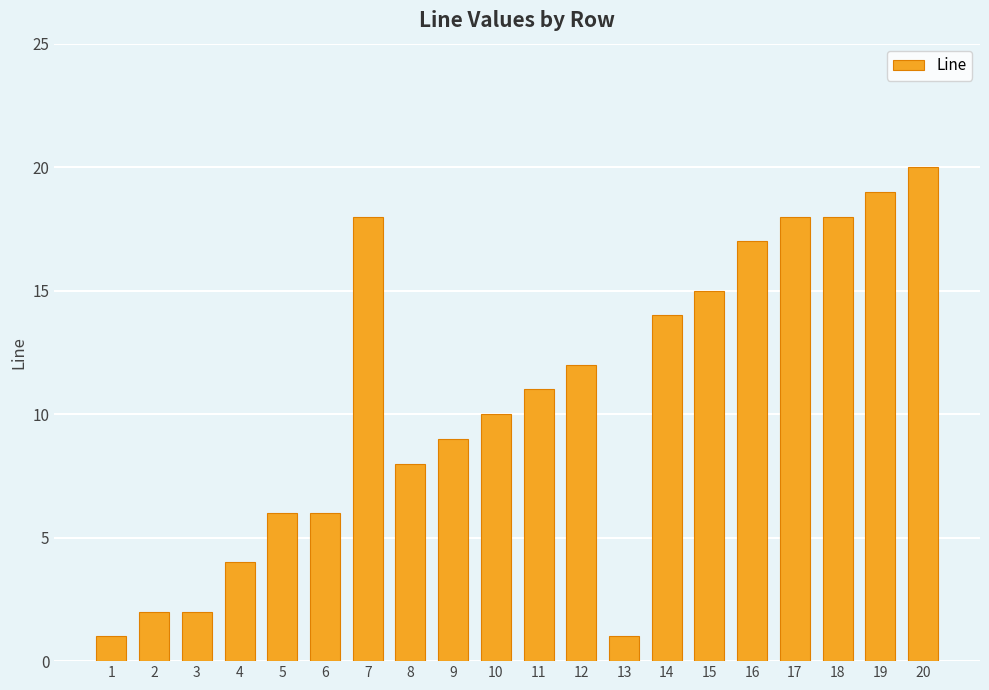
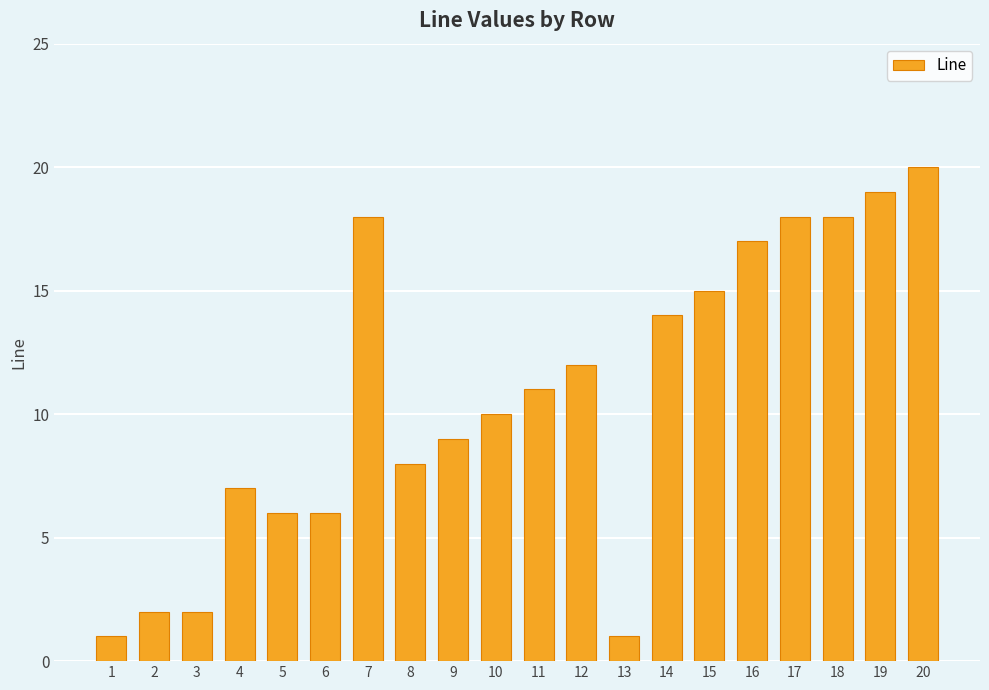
4: 4 -> 7
